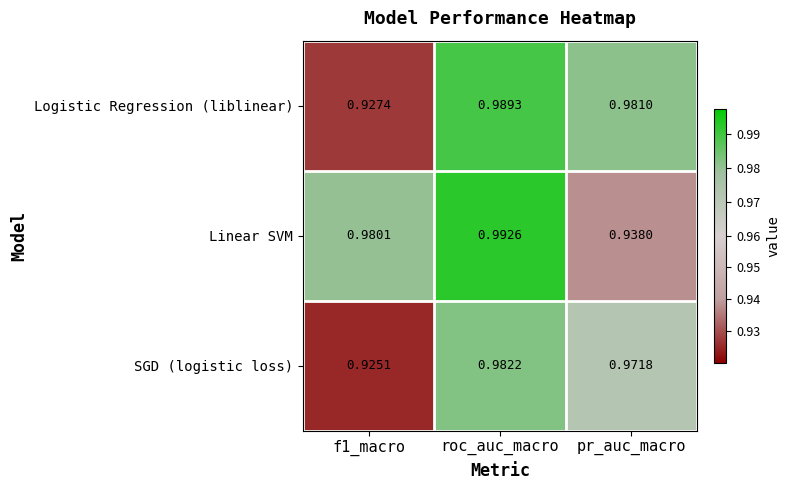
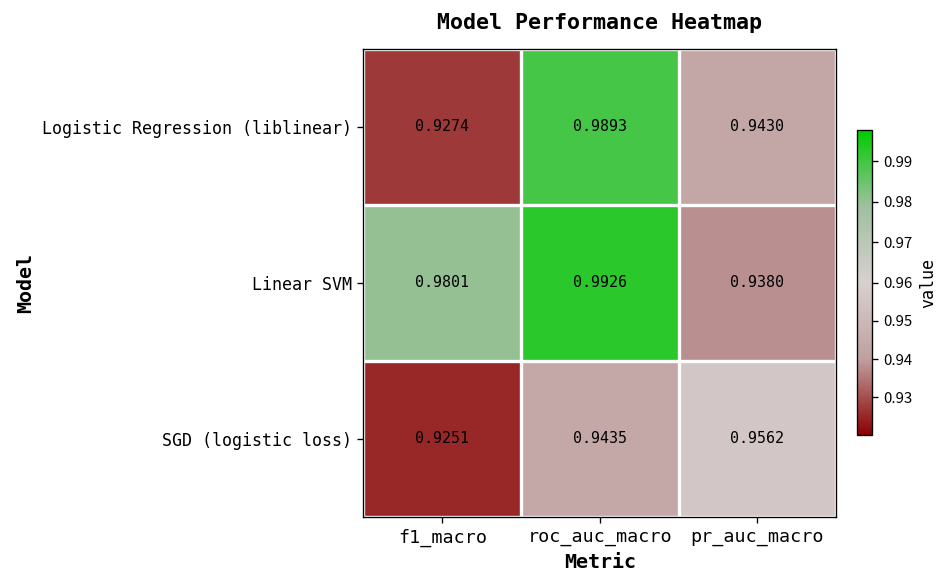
Logistic Regression (liblinear), pr_auc_macro: 0.9810 -> 0.9430
SGD (logistic loss), roc_auc_macro: 0.9822 -> 0.9435
SGD (logistic loss), pr_auc_macro: 0.9718 -> 0.9562
